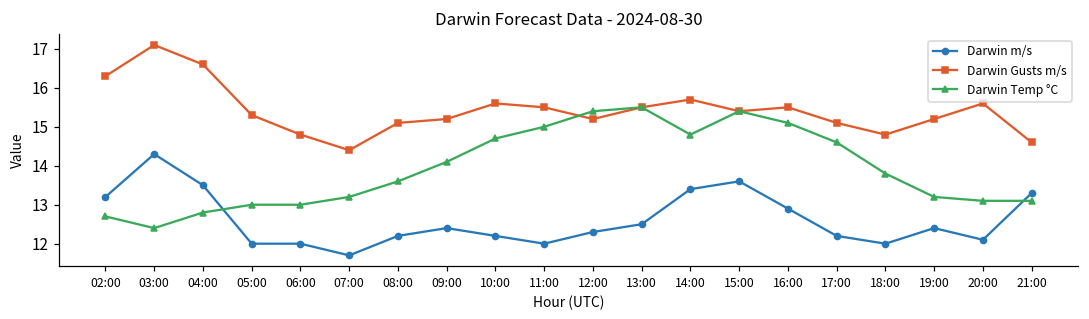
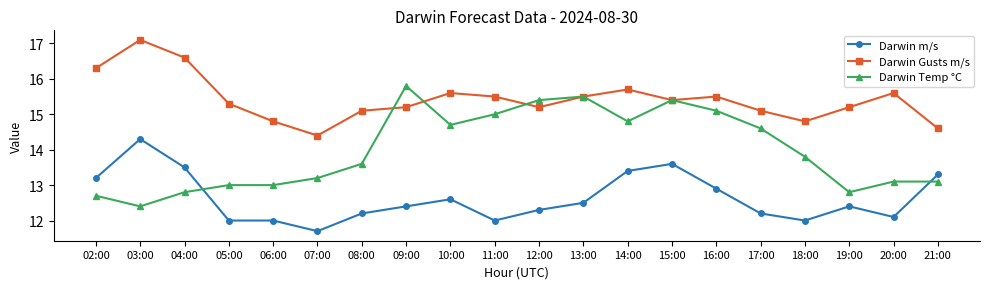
Darwin Temp °C, 09:00: 14.1 -> 15.8
Darwin m/s, 10:00: 12.2 -> 12.6
Darwin Temp °C, 19:00: 13.2 -> 12.8
